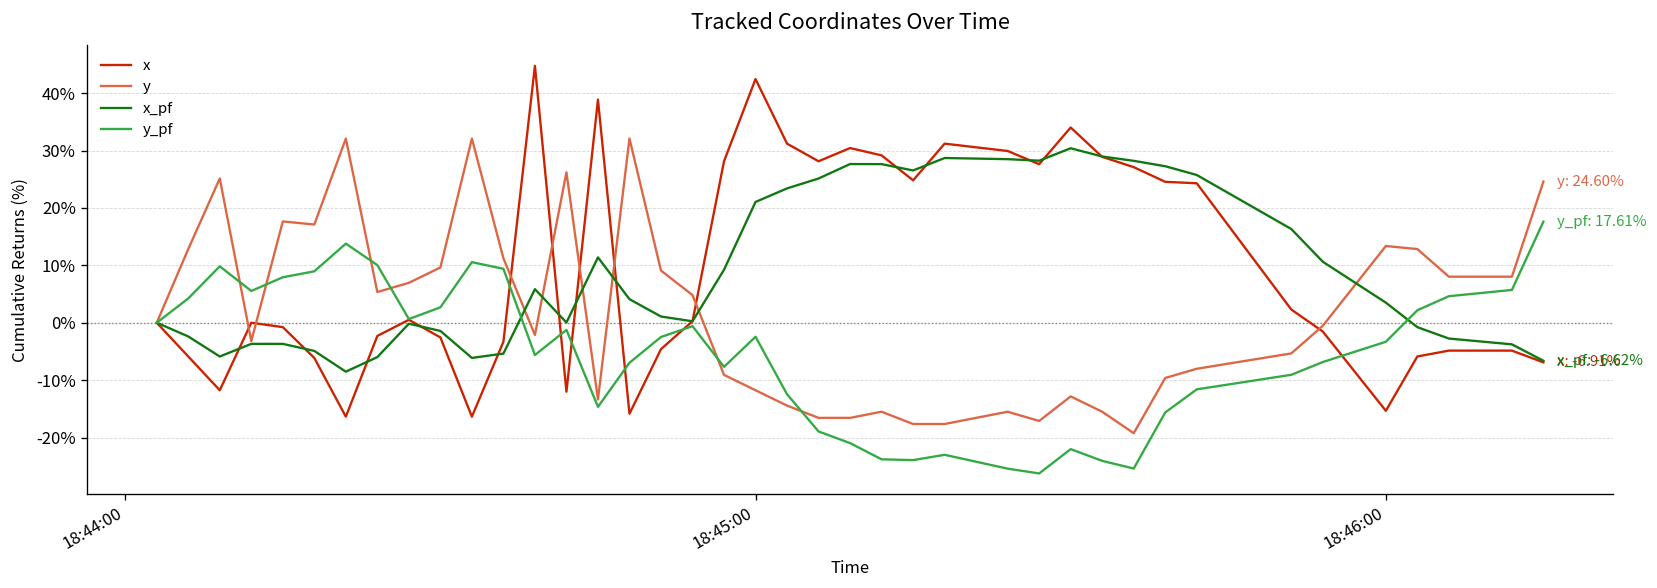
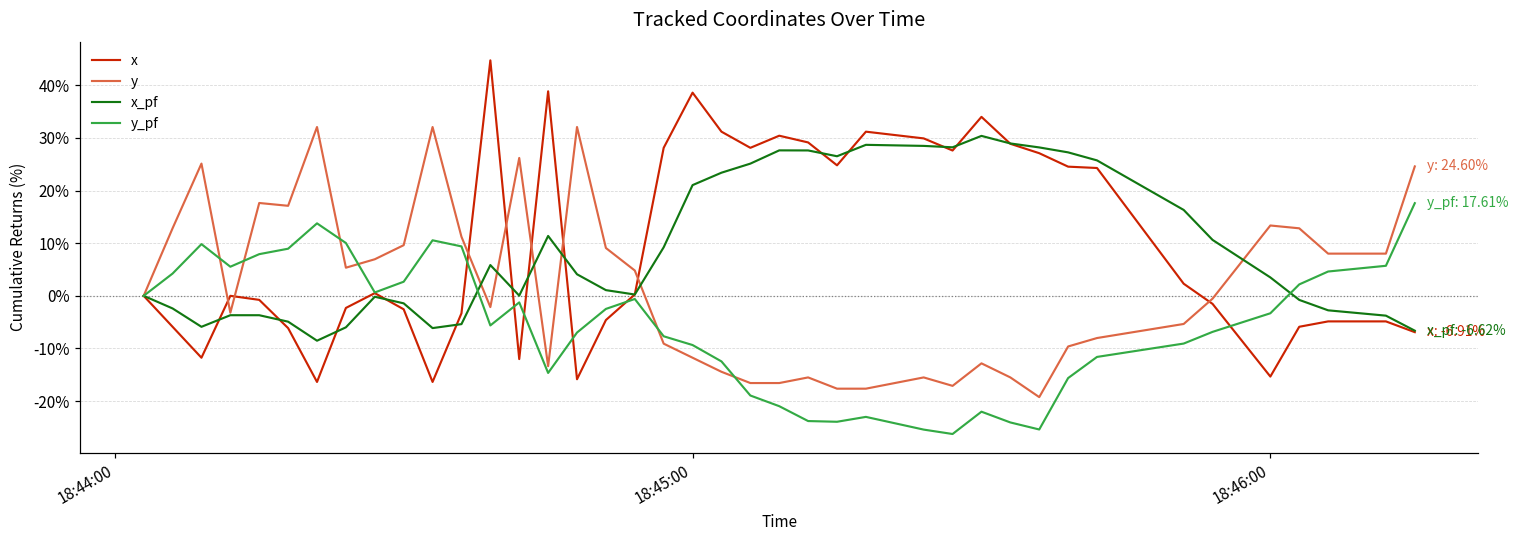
x, 18:45:00: 42% -> 39%
y_pf, 18:45:00: -2% -> -9%
